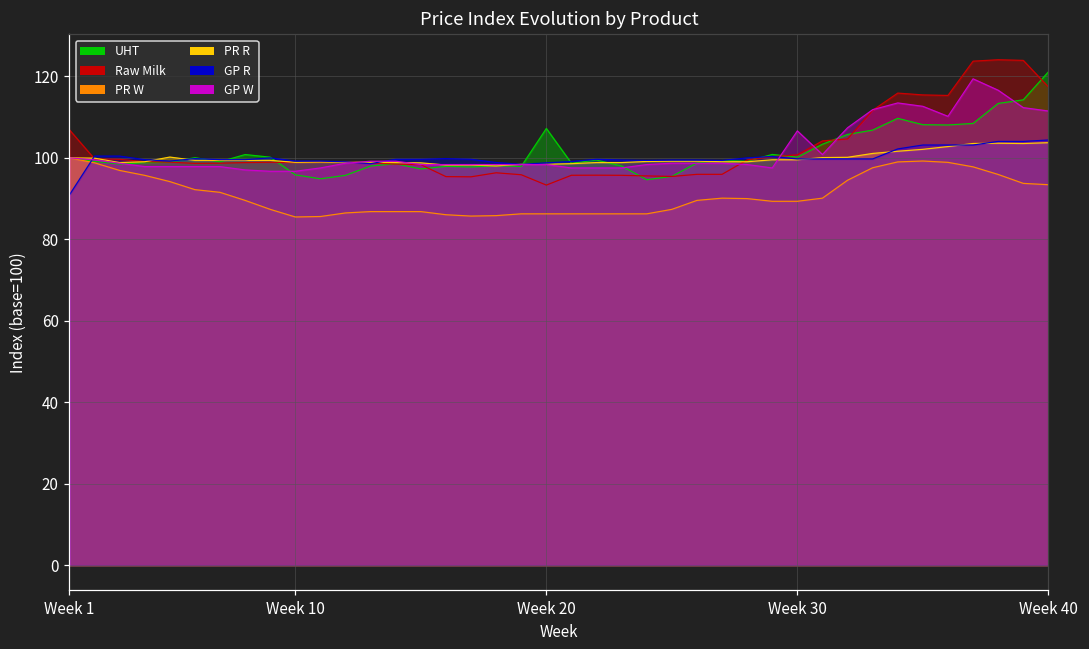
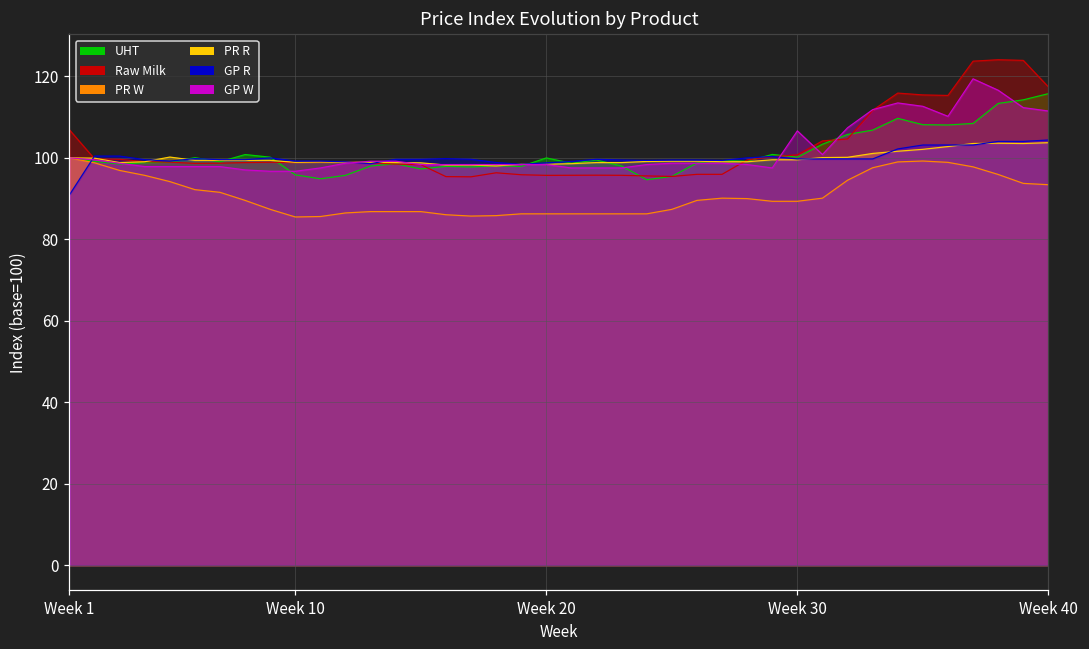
UHT, Week 20: 107 -> 100
Raw Milk, Week 20: 93 -> 96
UHT, Week 40: 121 -> 116
